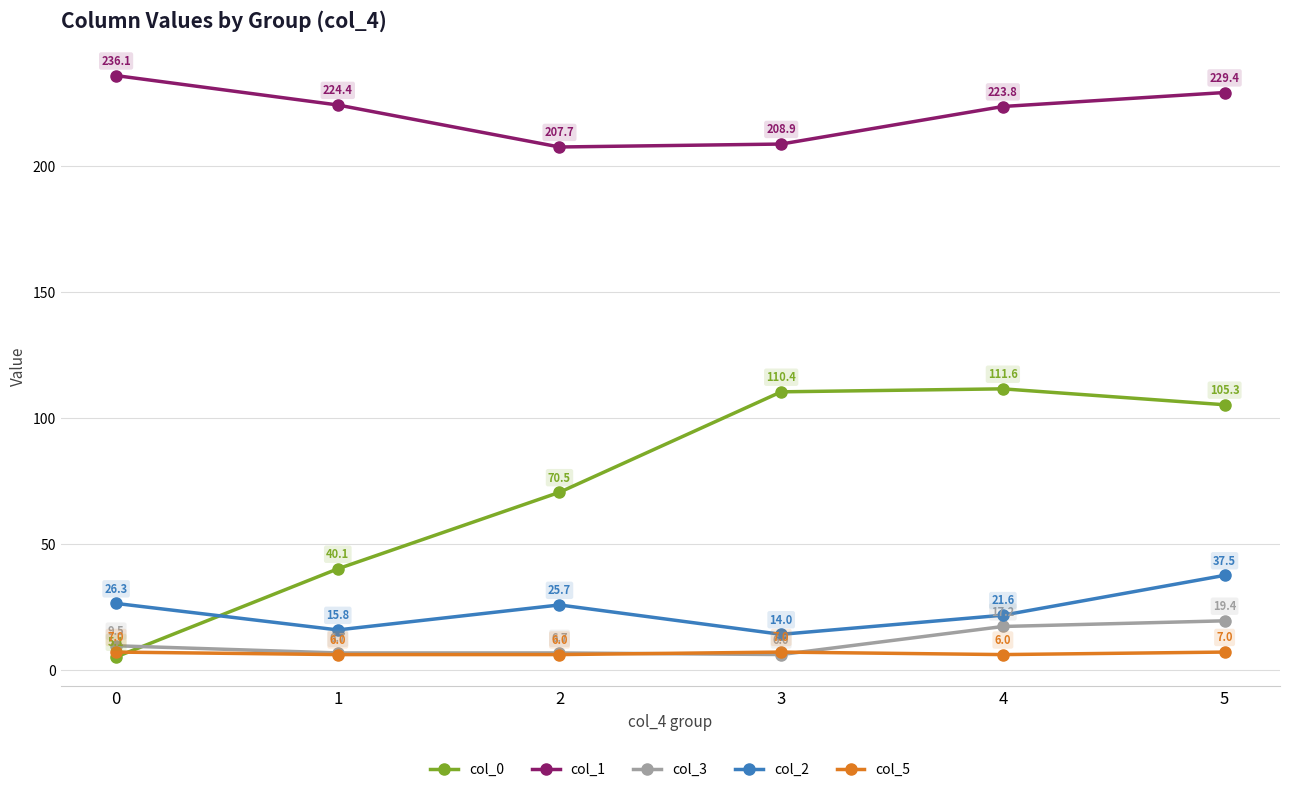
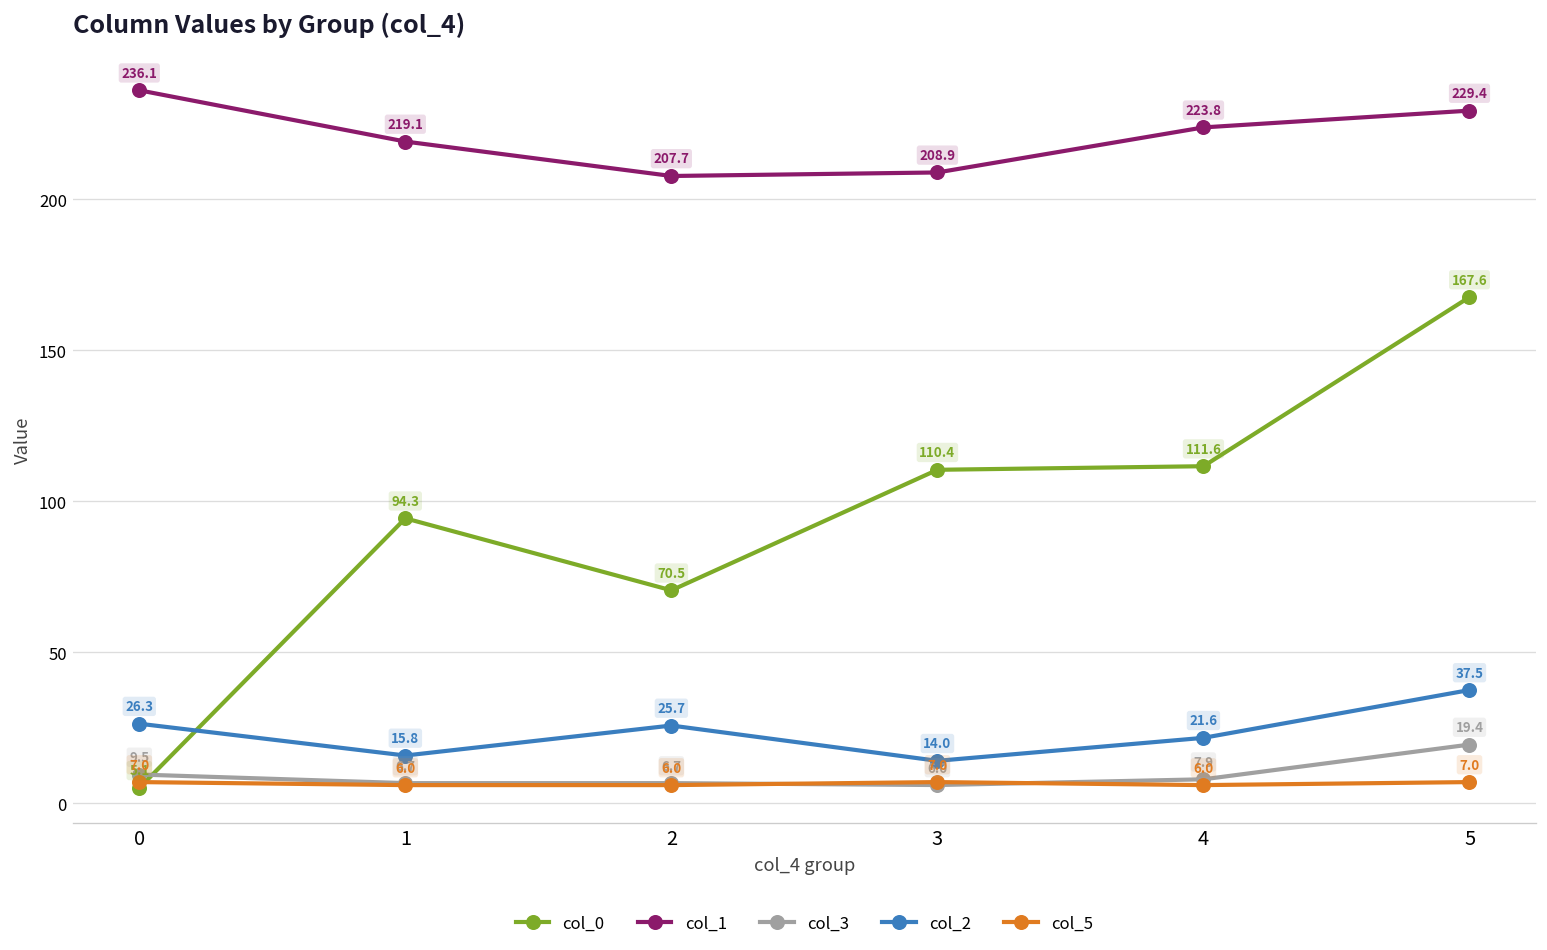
col_0, 1: 40.1 -> 94.3
col_1, 1: 224.4 -> 219.1
col_3, 4: 17.2 -> 7.9
col_0, 5: 105.3 -> 167.6
